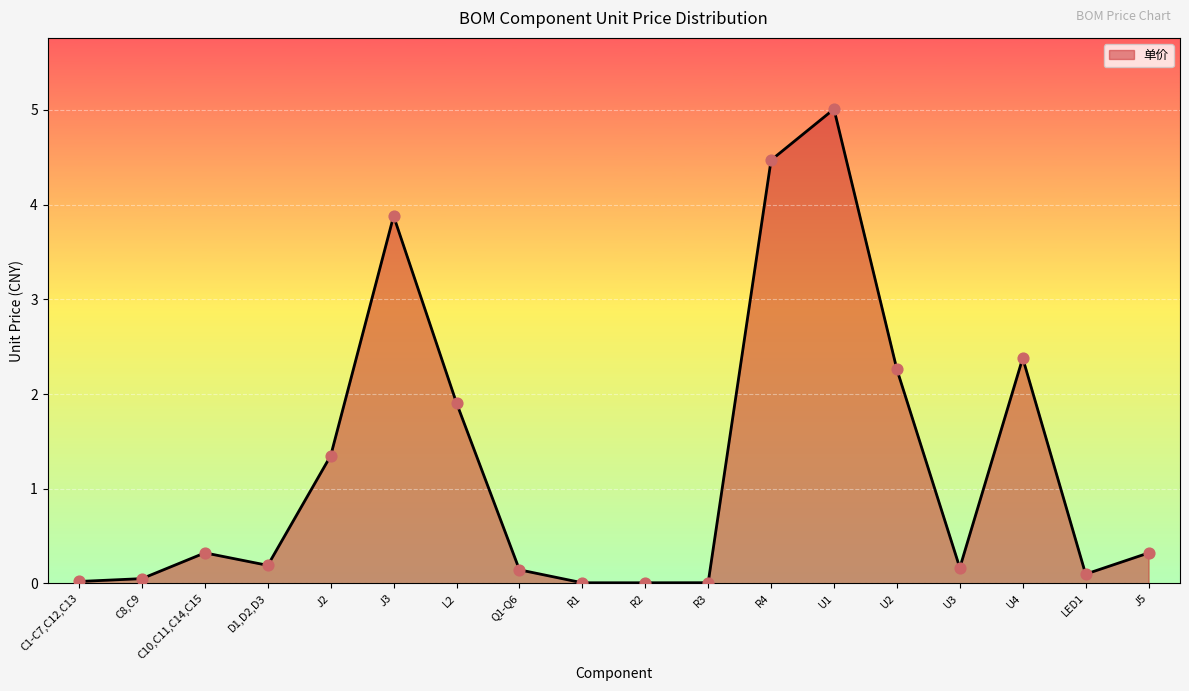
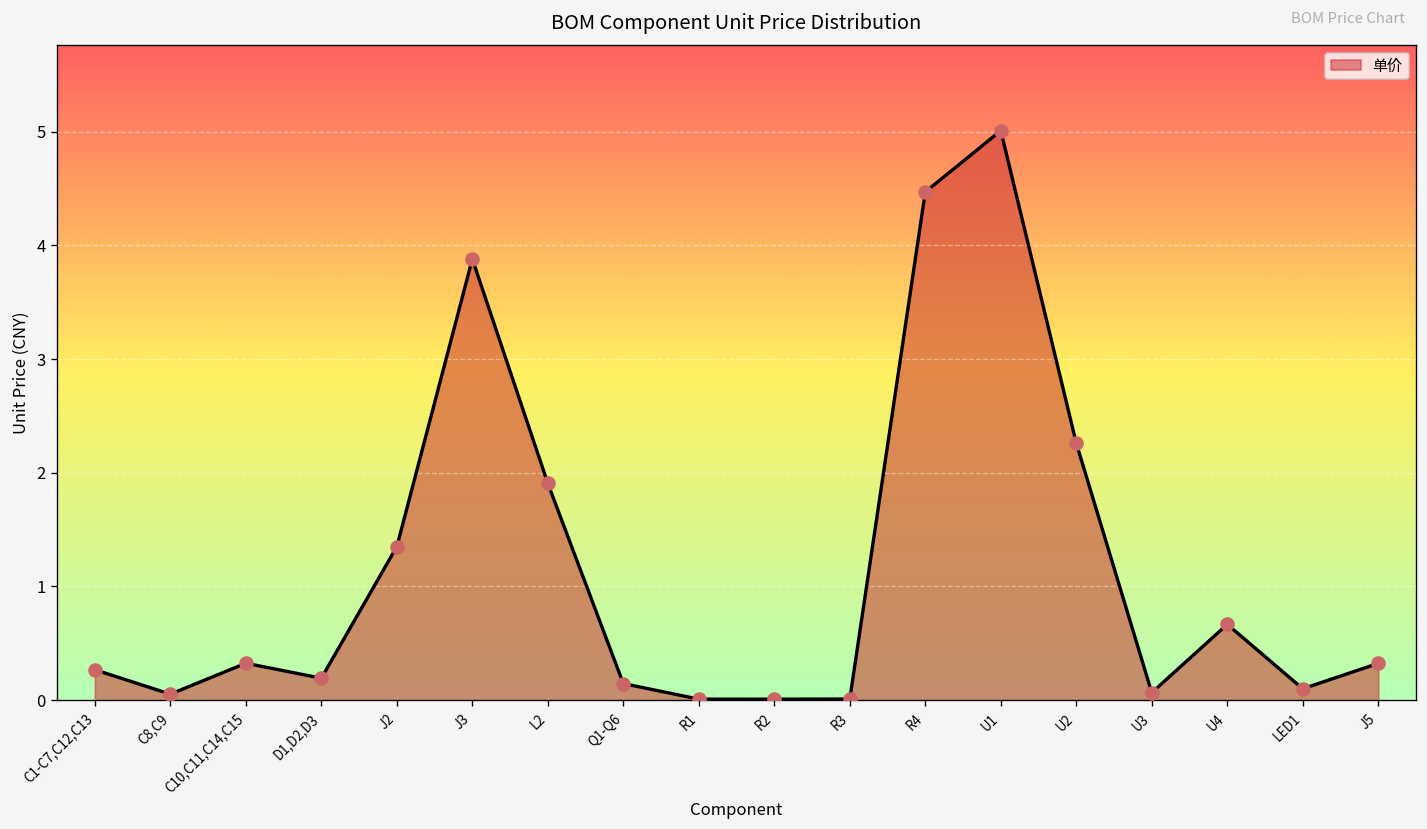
C1-C7,C12,C13: 0.0 -> 0.3
U3: 0.2 -> 0.1
U4: 2.4 -> 0.7
